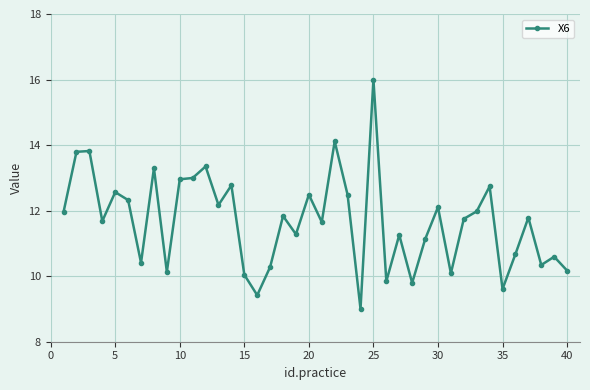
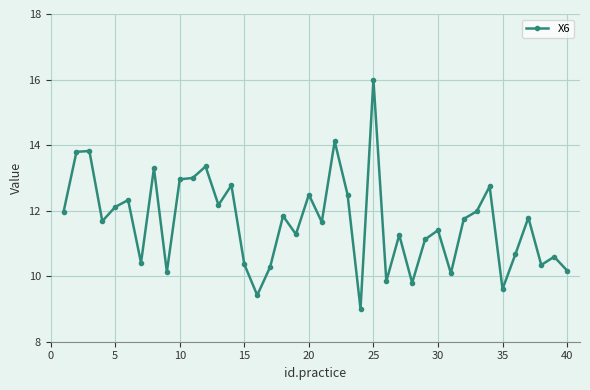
5: 12.6 -> 12.1
15: 10.0 -> 10.4
30: 12.1 -> 11.4
